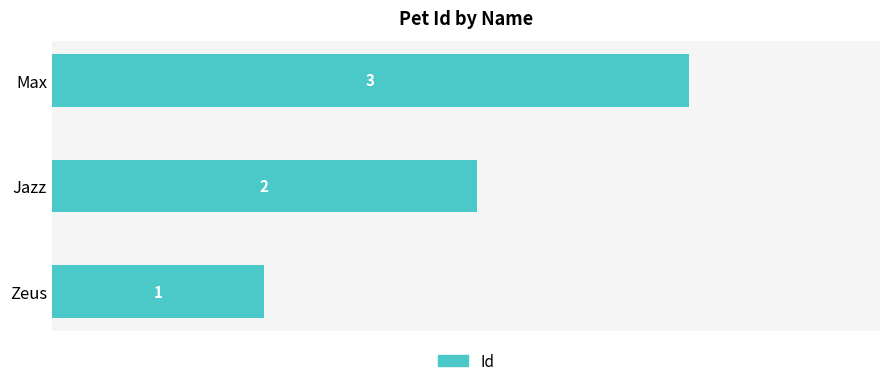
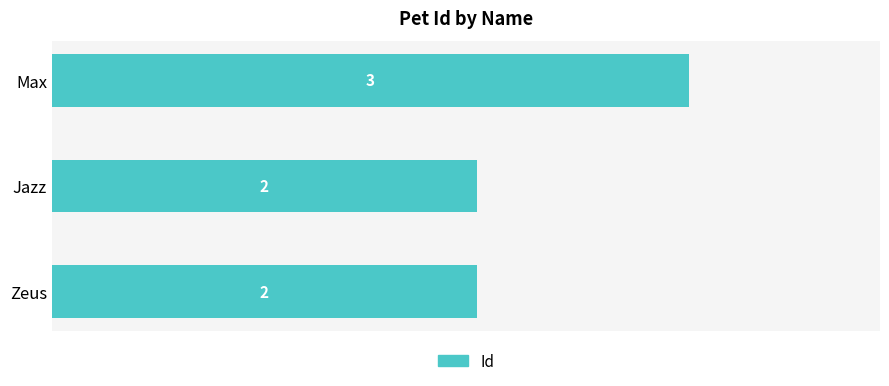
Zeus: 1 -> 2
